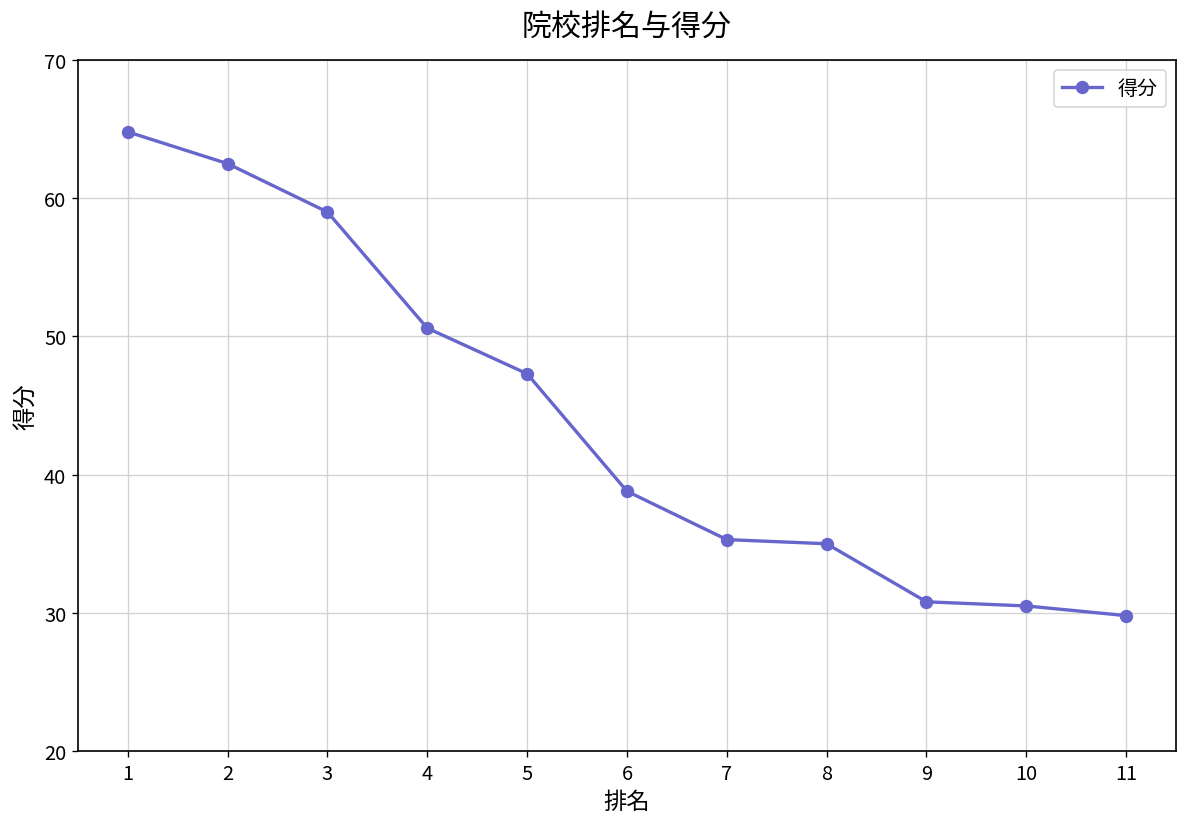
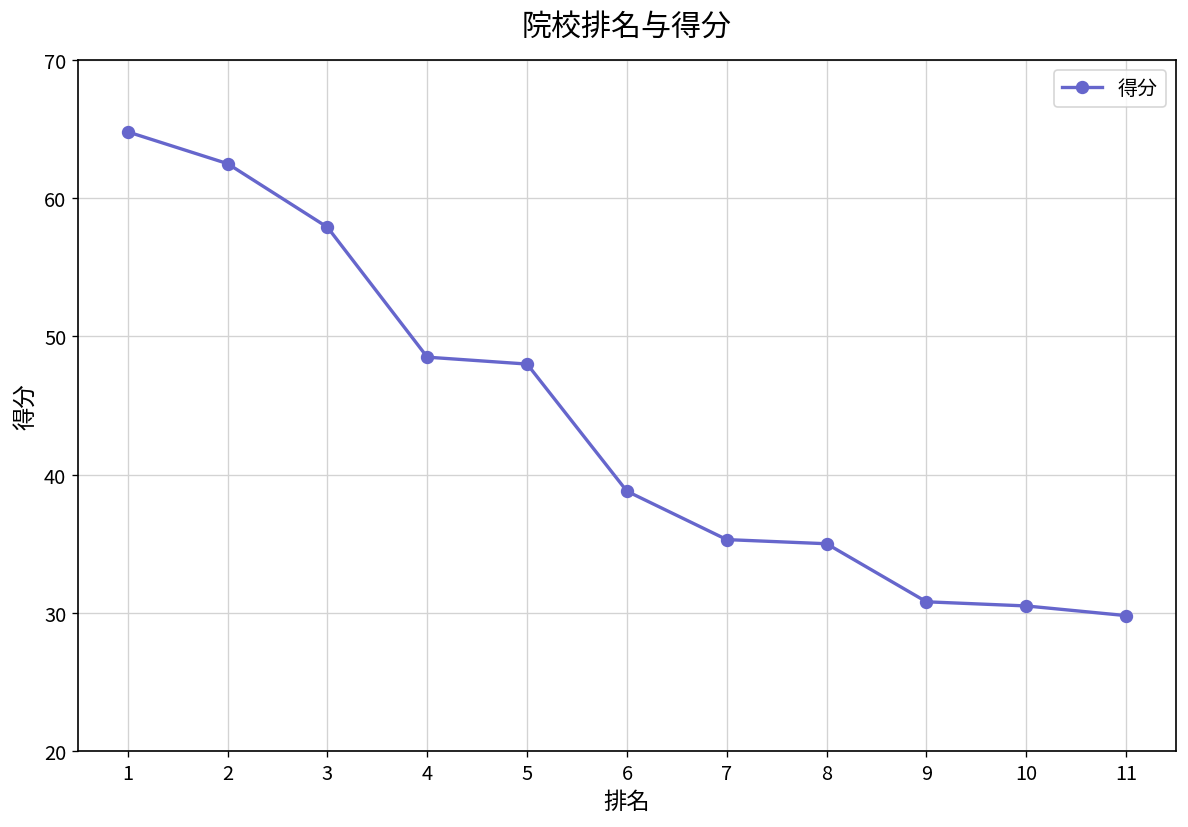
3: 59.0 -> 57.9
4: 50.6 -> 48.5
5: 47.3 -> 48.0
